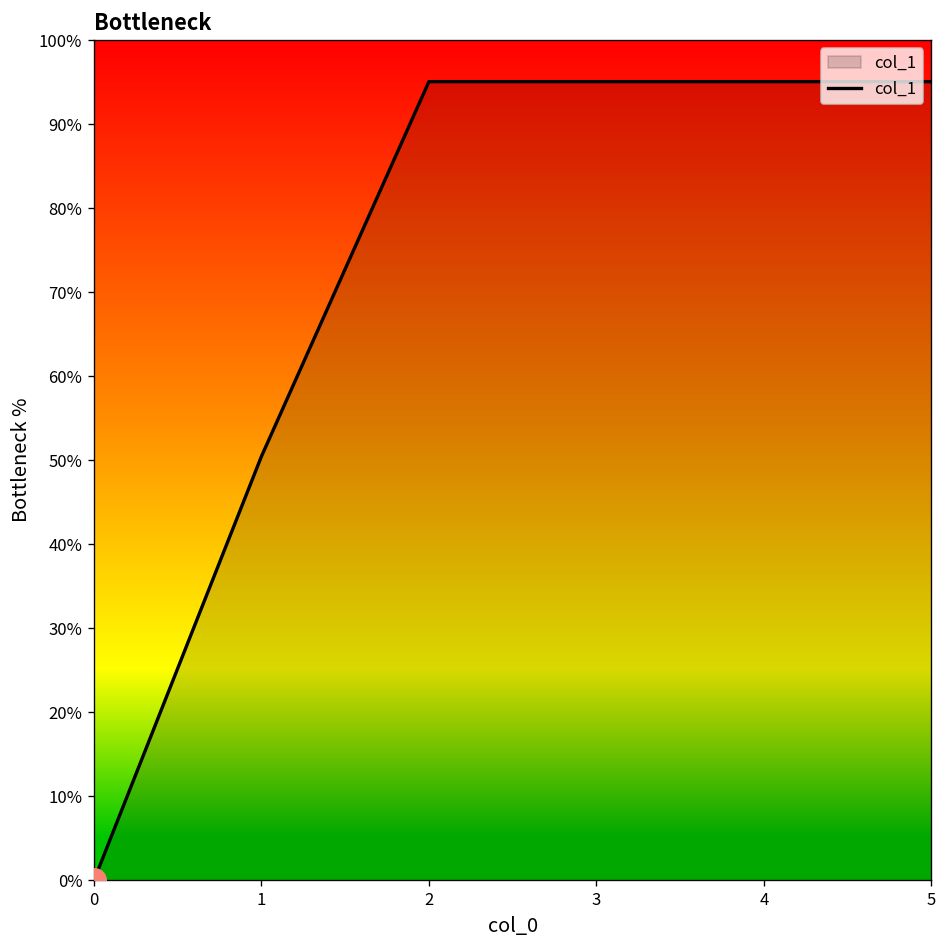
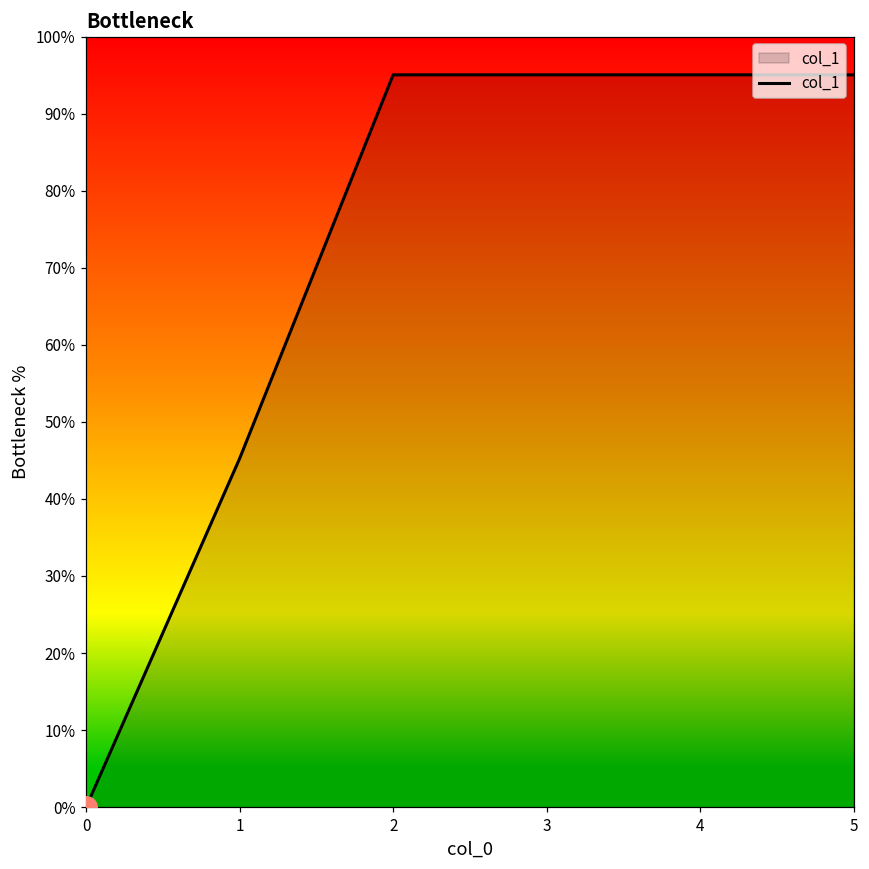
col_1, 1: 50% -> 45%
